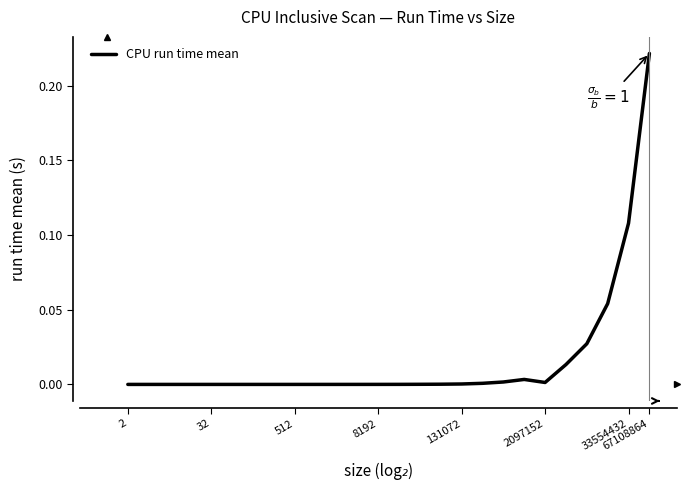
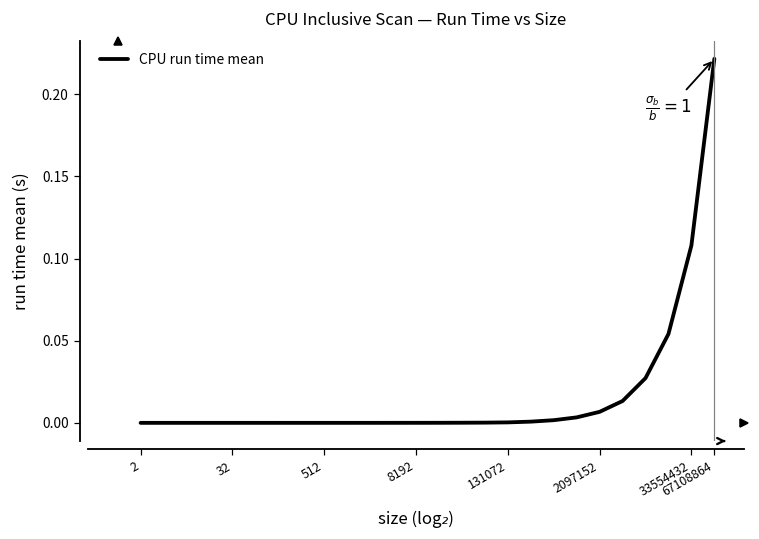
2097152: 0.001 -> 0.007
